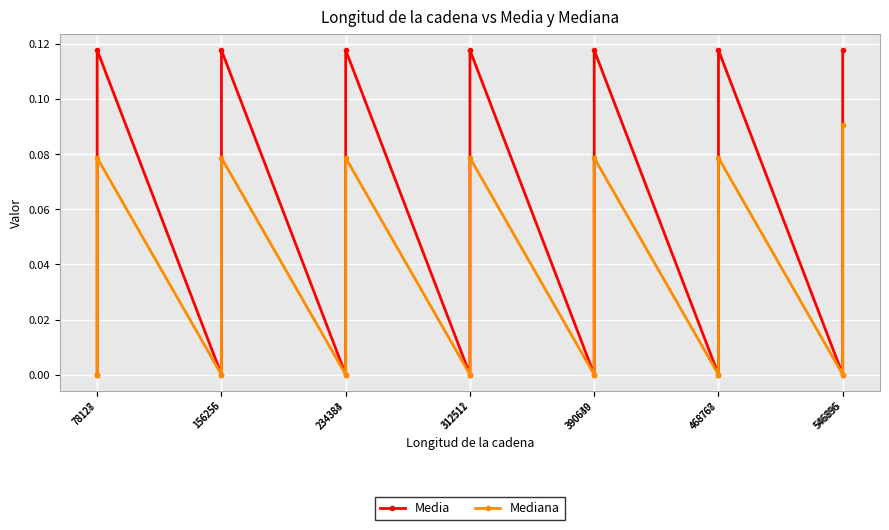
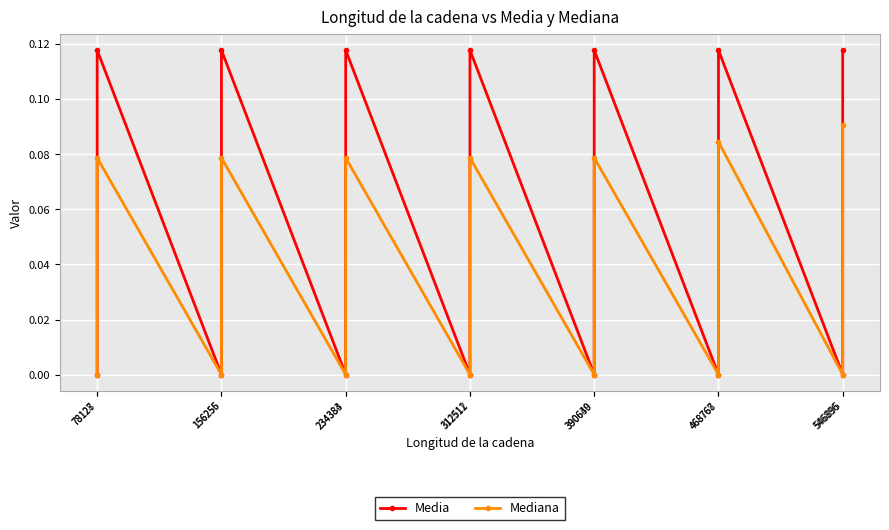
Mediana, 468768: 0.079 -> 0.085
